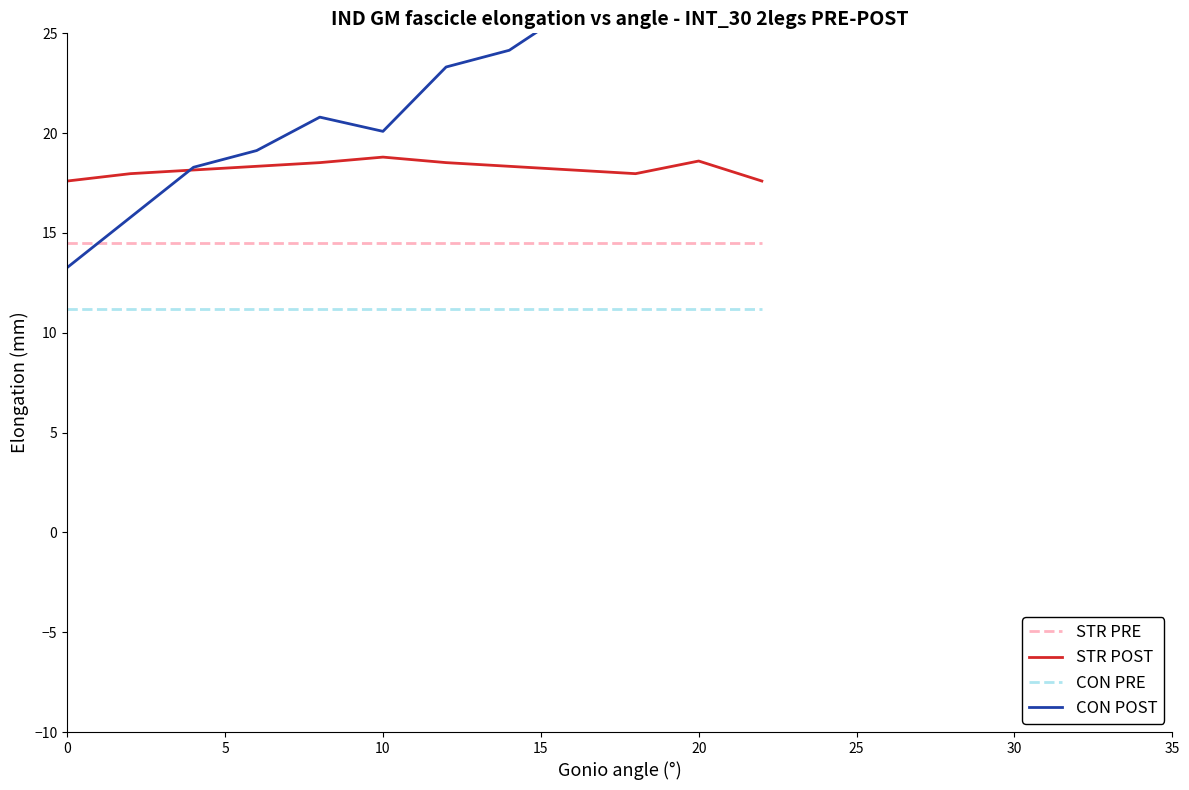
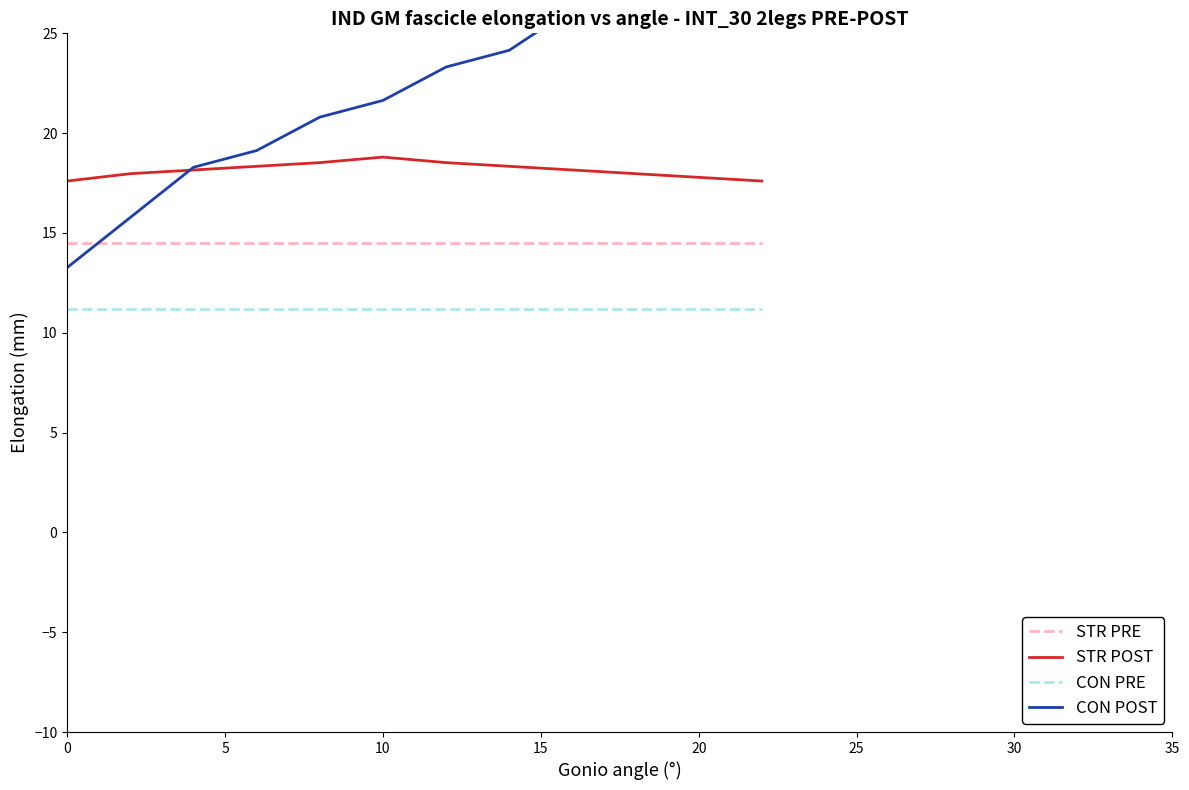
CON POST, 10: 20.1 -> 21.6
STR POST, 20: 18.6 -> 17.8
